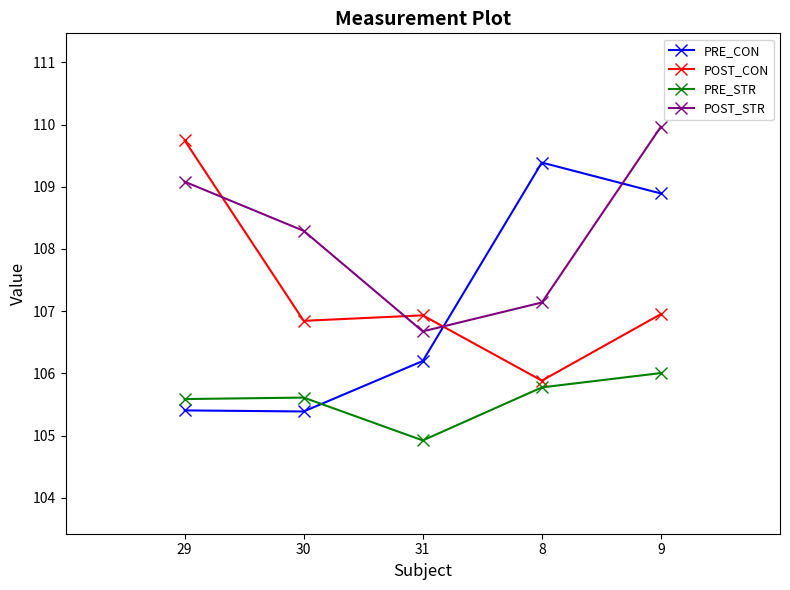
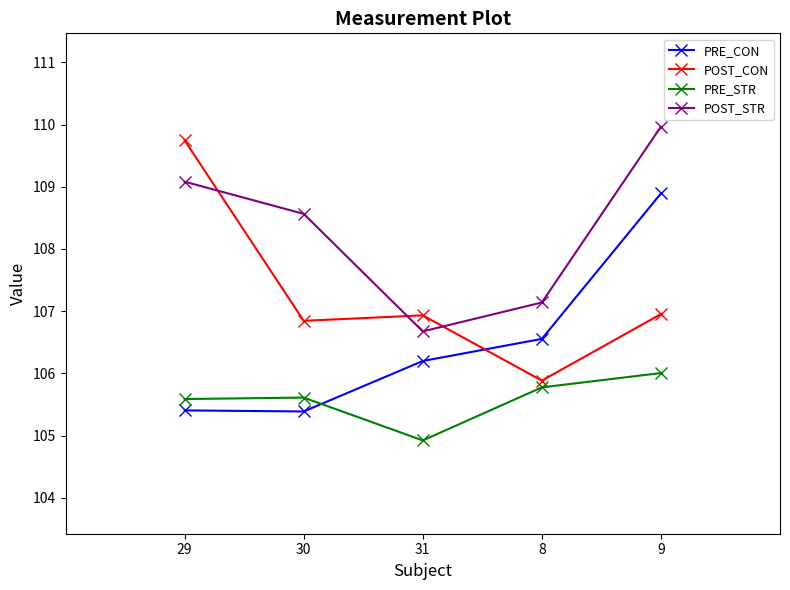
POST_STR, 30: 108.3 -> 108.6
PRE_CON, 8: 109.4 -> 106.6
